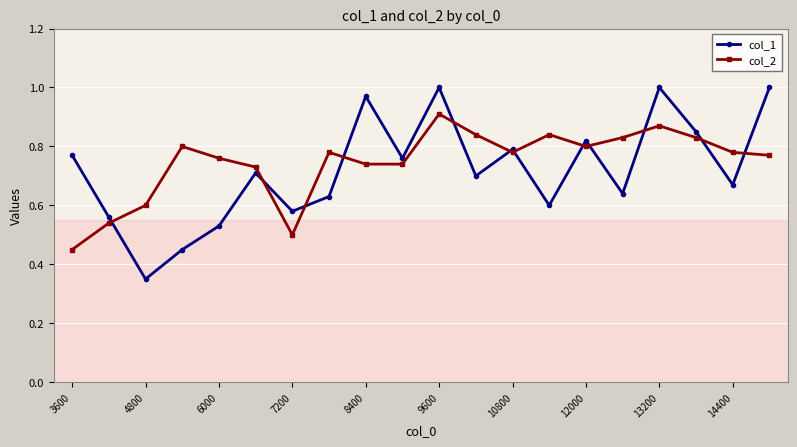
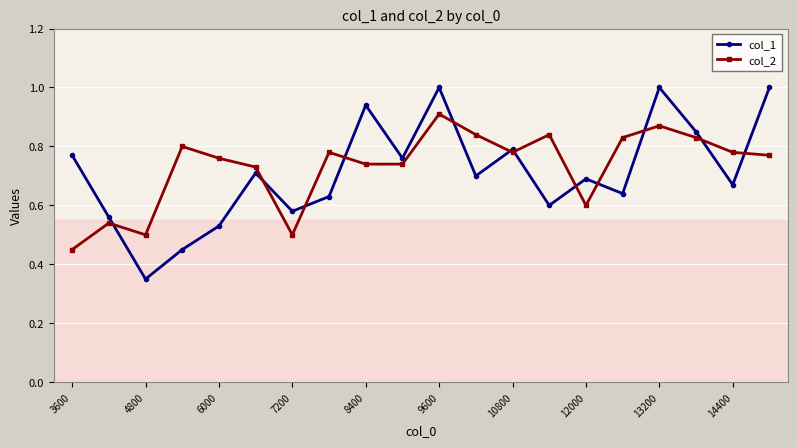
col_2, 4800: 0.6 -> 0.5
col_1, 8400: 0.97 -> 0.94
col_1, 12000: 0.82 -> 0.69
col_2, 12000: 0.8 -> 0.6
